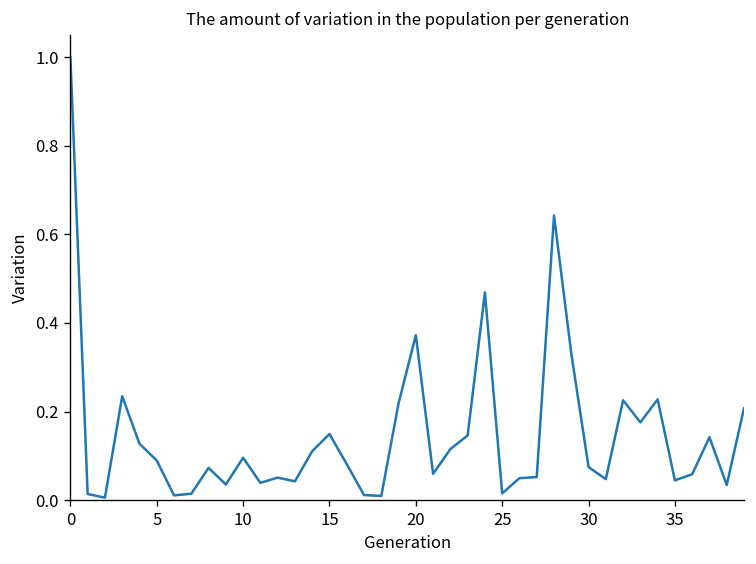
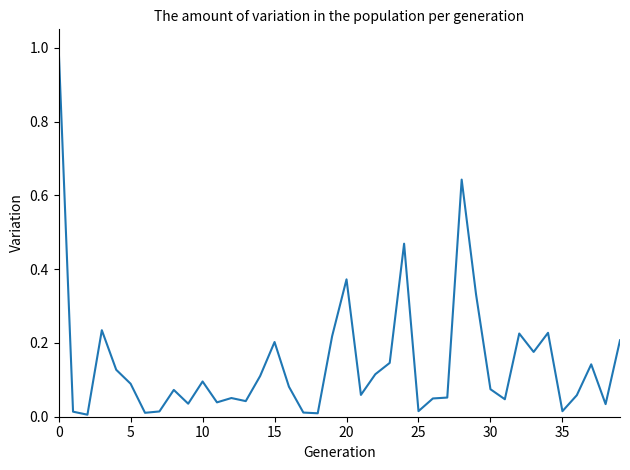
15: 0.15 -> 0.20
35: 0.04 -> 0.01
